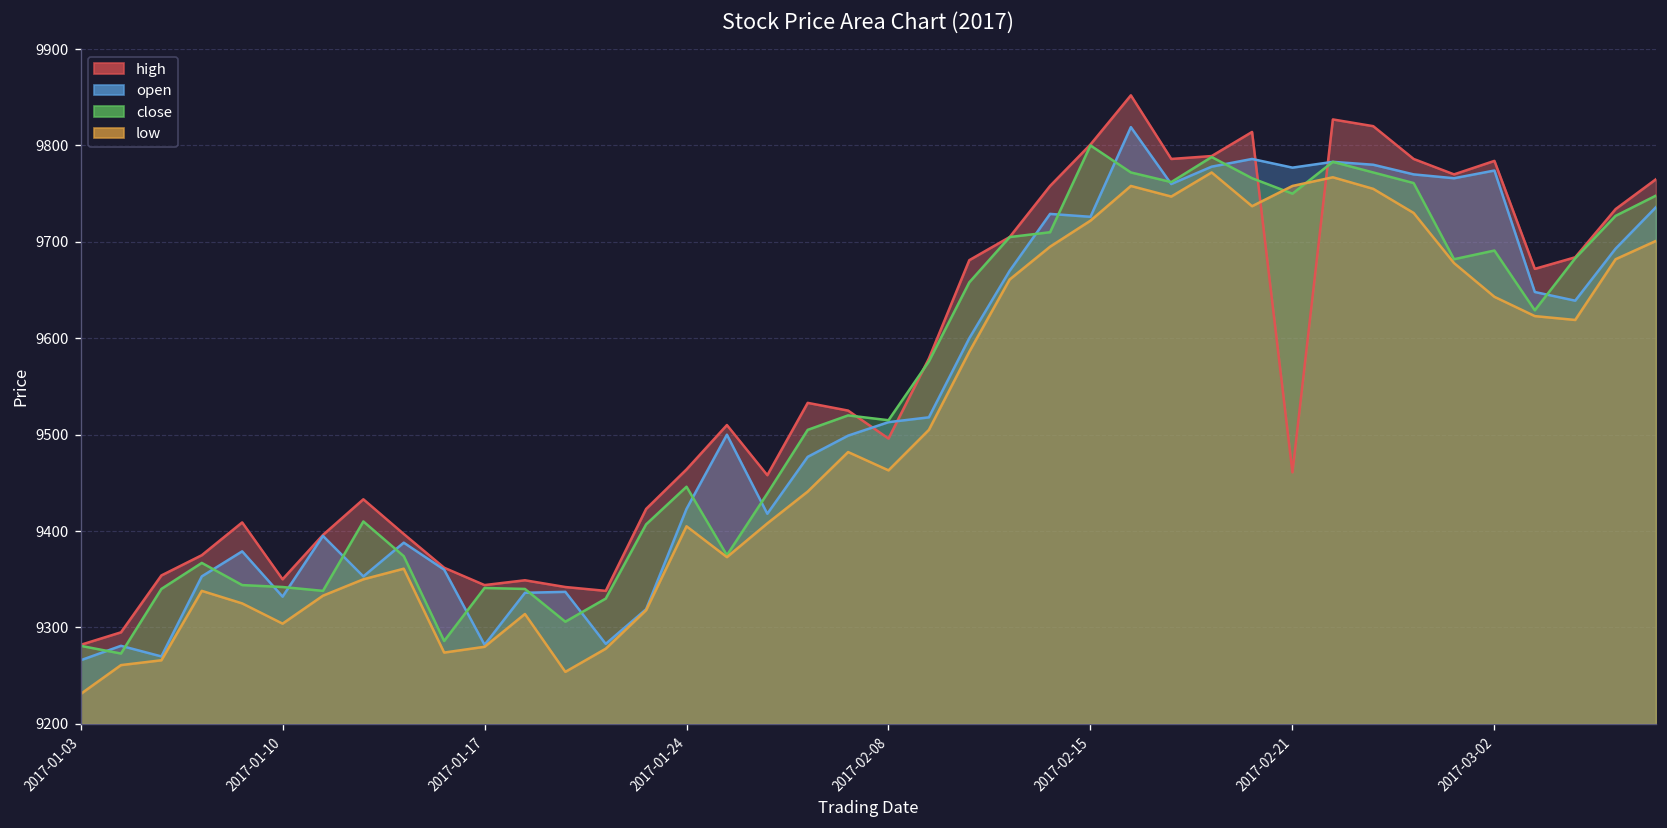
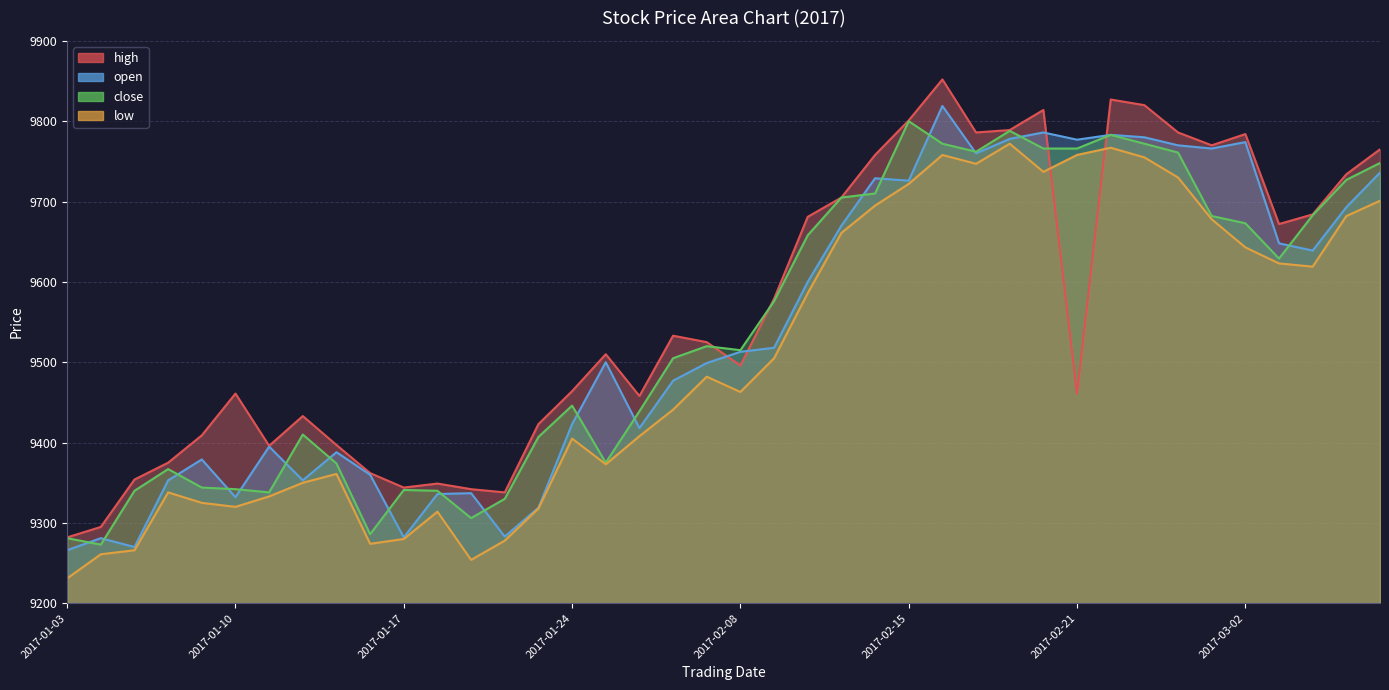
high, 2017-01-10: 9350 -> 9460
low, 2017-01-10: 9300 -> 9320
close, 2017-02-21: 9750 -> 9770
close, 2017-03-02: 9690 -> 9670
